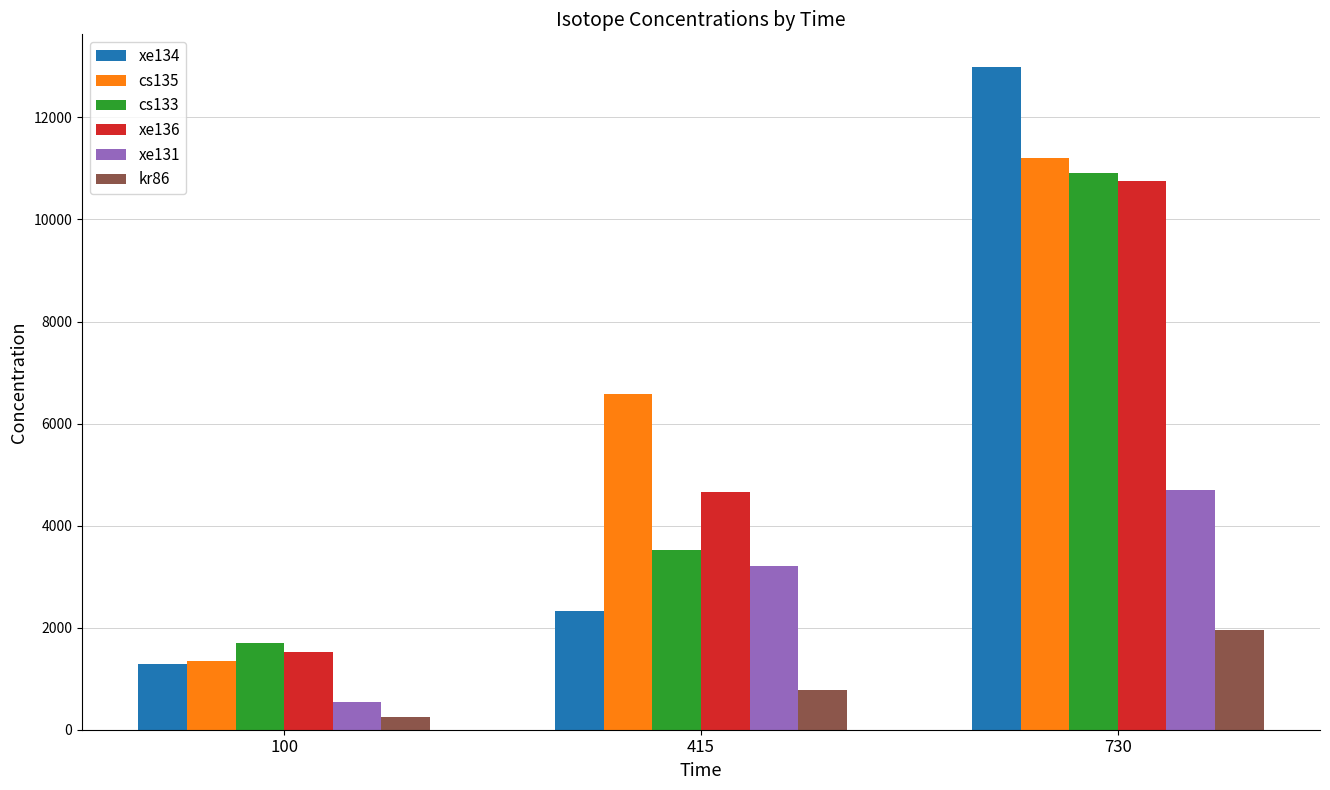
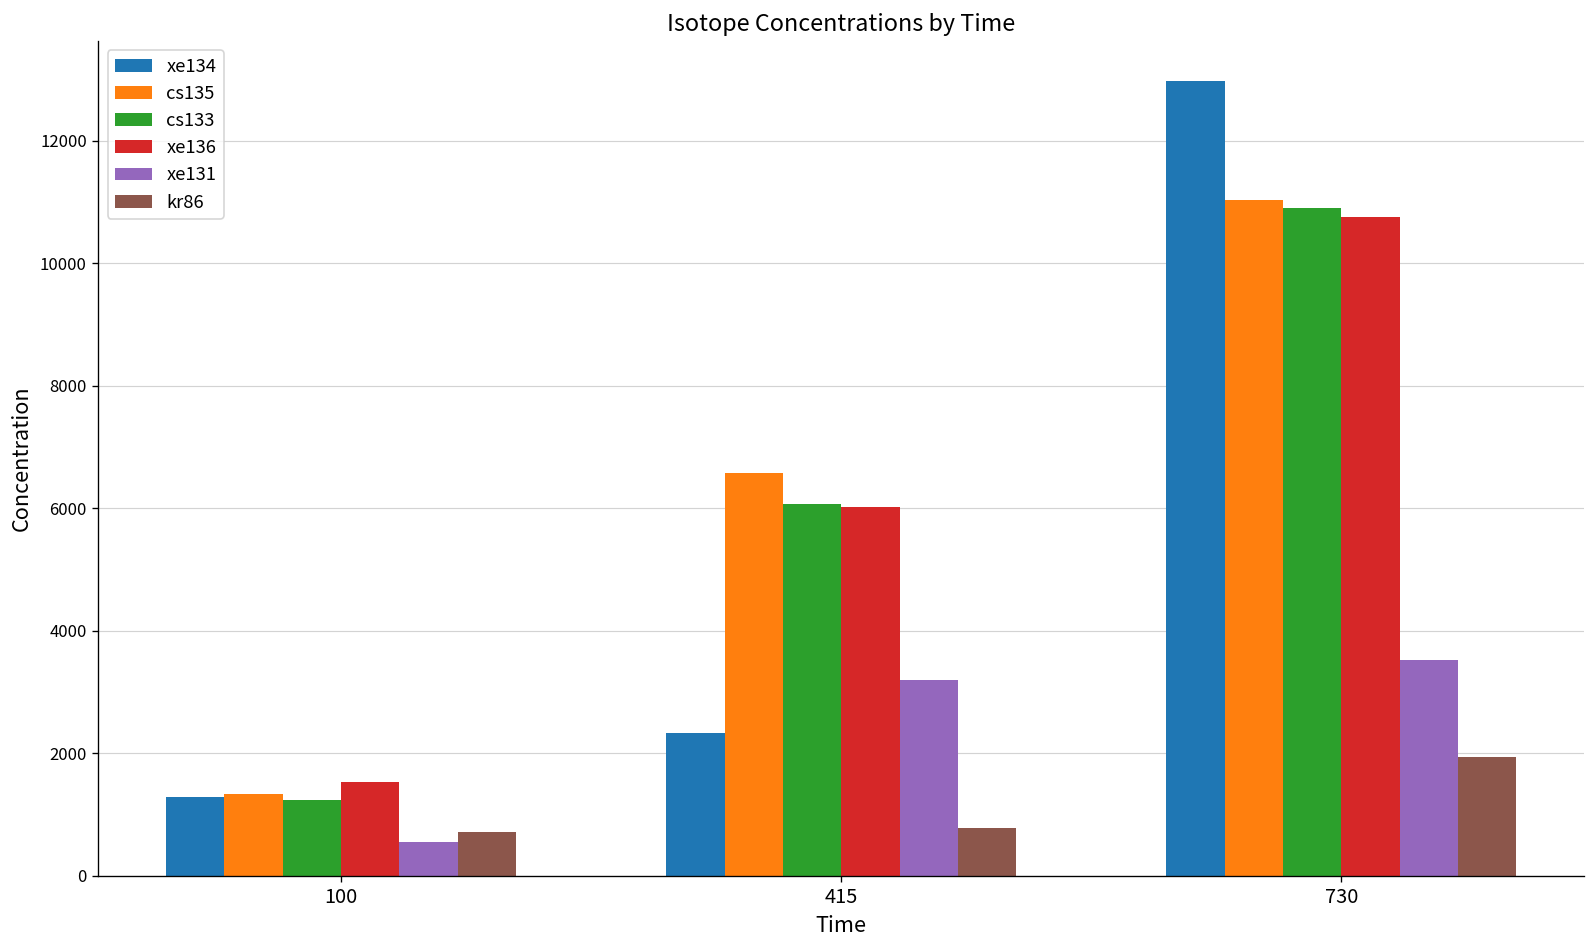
cs133, 100: 1700 -> 1200
kr86, 100: 300 -> 700
cs133, 415: 3500 -> 6100
xe136, 415: 4700 -> 6000
cs135, 730: 11200 -> 11000
xe131, 730: 4700 -> 3500
